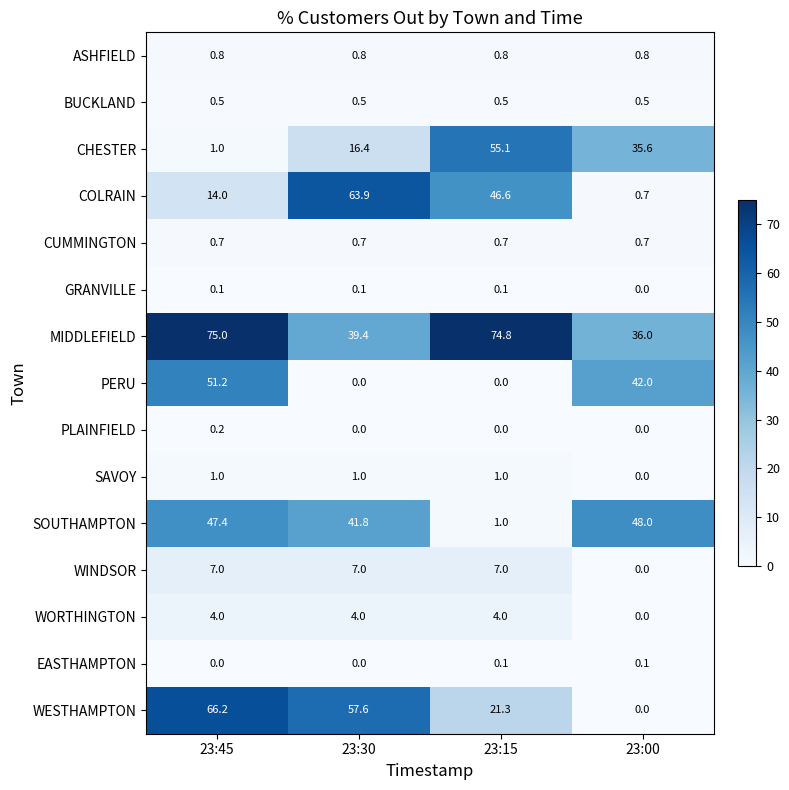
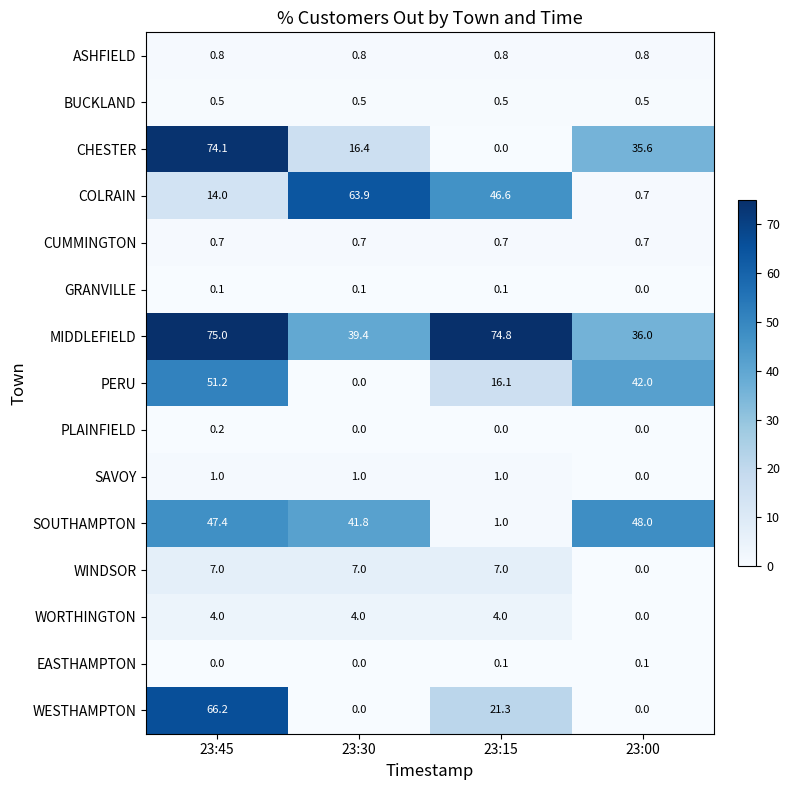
CHESTER, 23:45: 1.0 -> 74.1
CHESTER, 23:15: 55.1 -> 0.0
PERU, 23:15: 0.0 -> 16.1
WESTHAMPTON, 23:30: 57.6 -> 0.0
